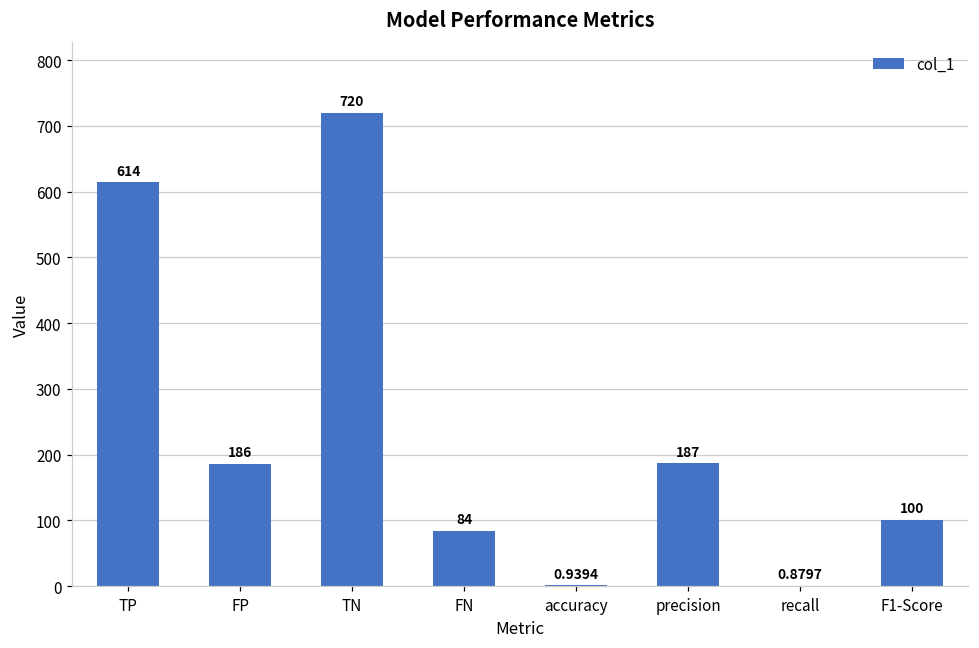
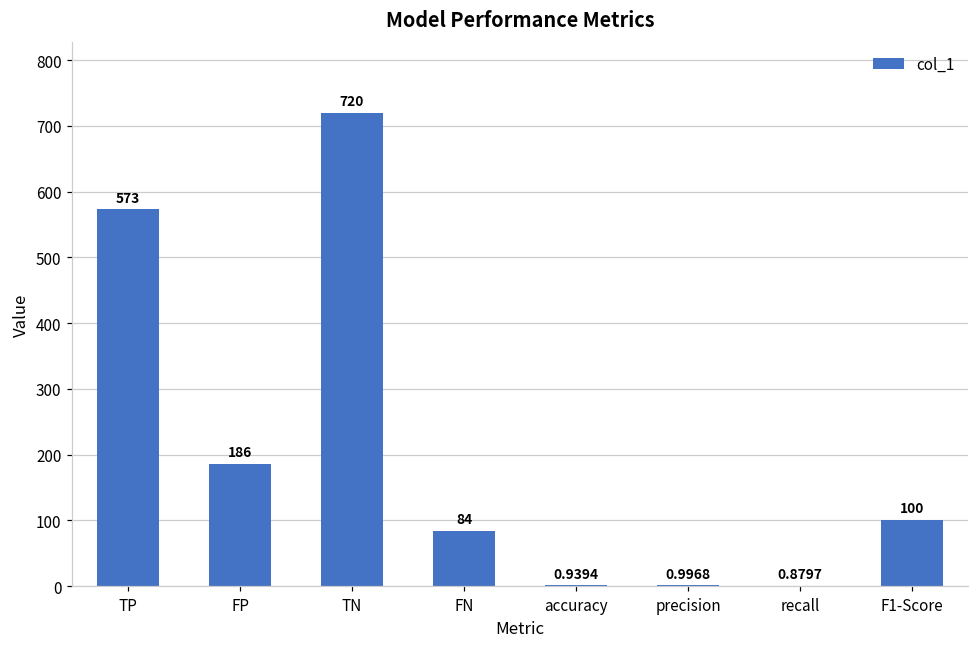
TP: 614 -> 573
precision: 187 -> 0.9968
